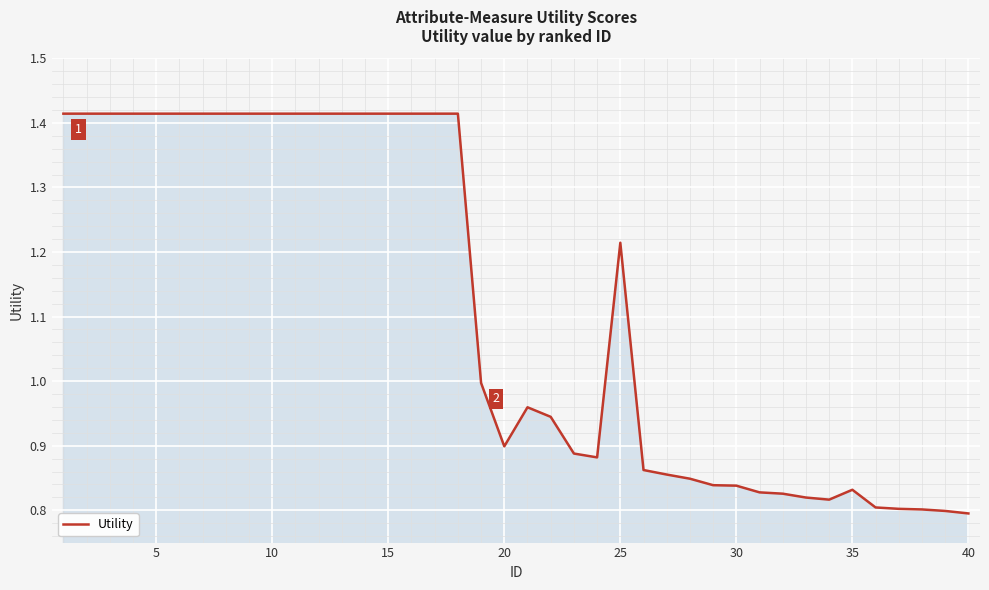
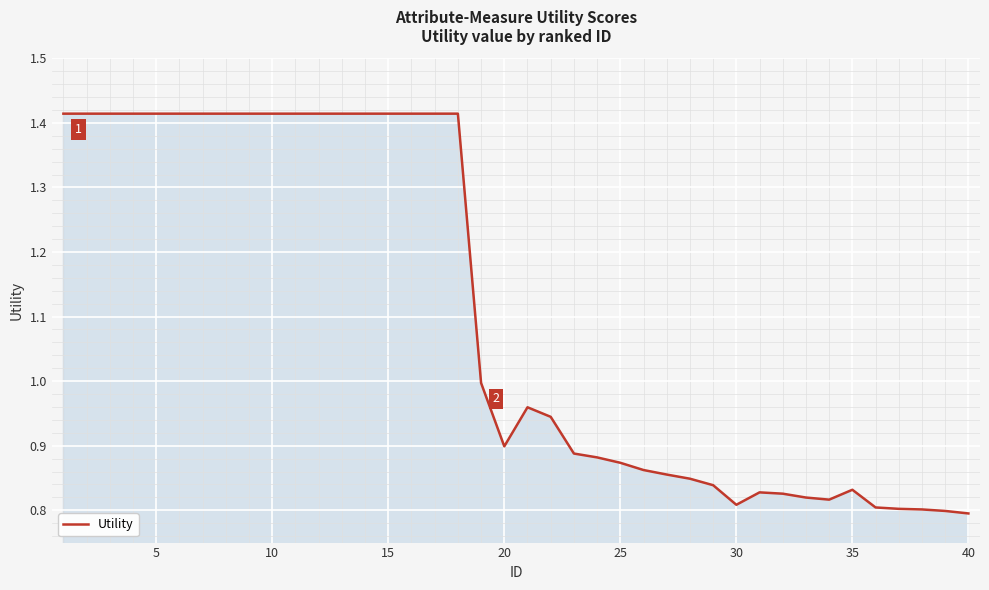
25: 1.21 -> 0.87
30: 0.84 -> 0.81
